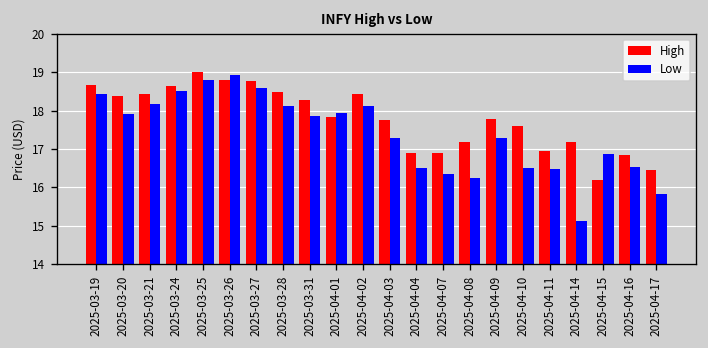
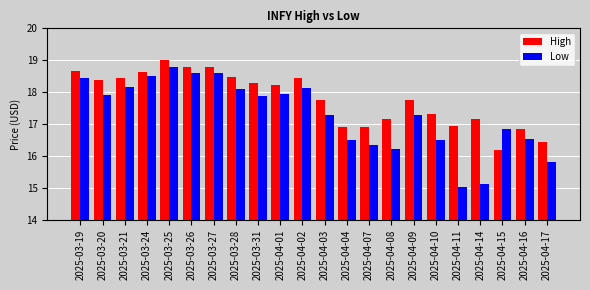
Low, 2025-03-26: 18.9 -> 18.6
High, 2025-04-01: 17.8 -> 18.2
High, 2025-04-10: 17.6 -> 17.3
Low, 2025-04-11: 16.5 -> 15.0
